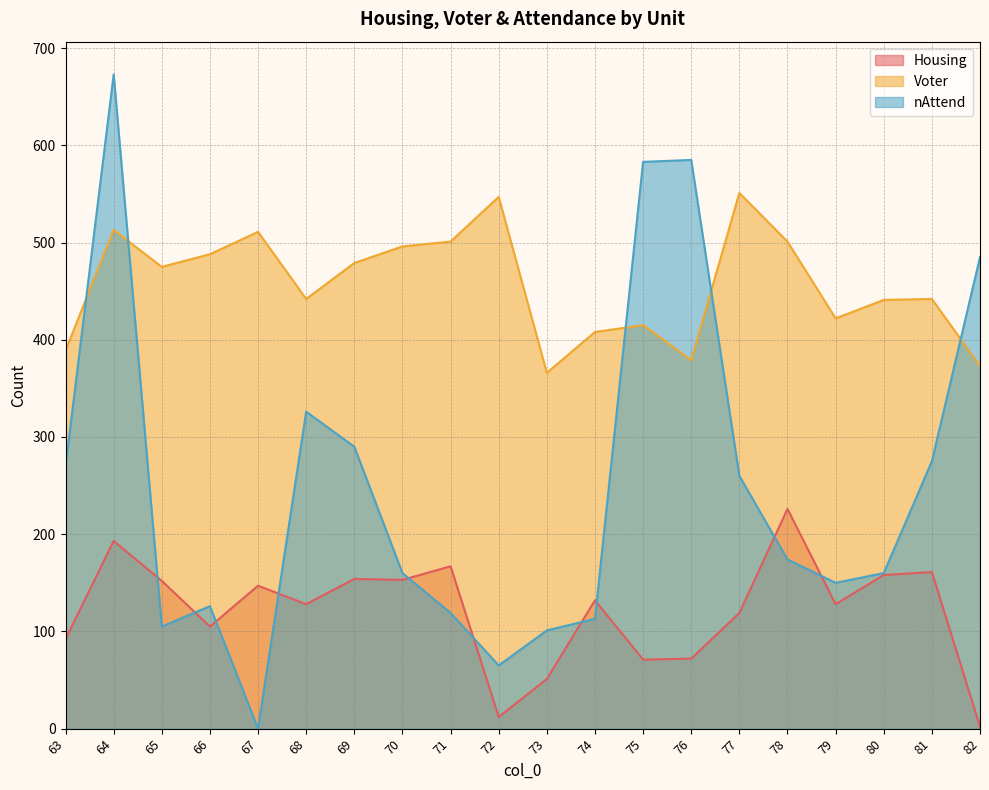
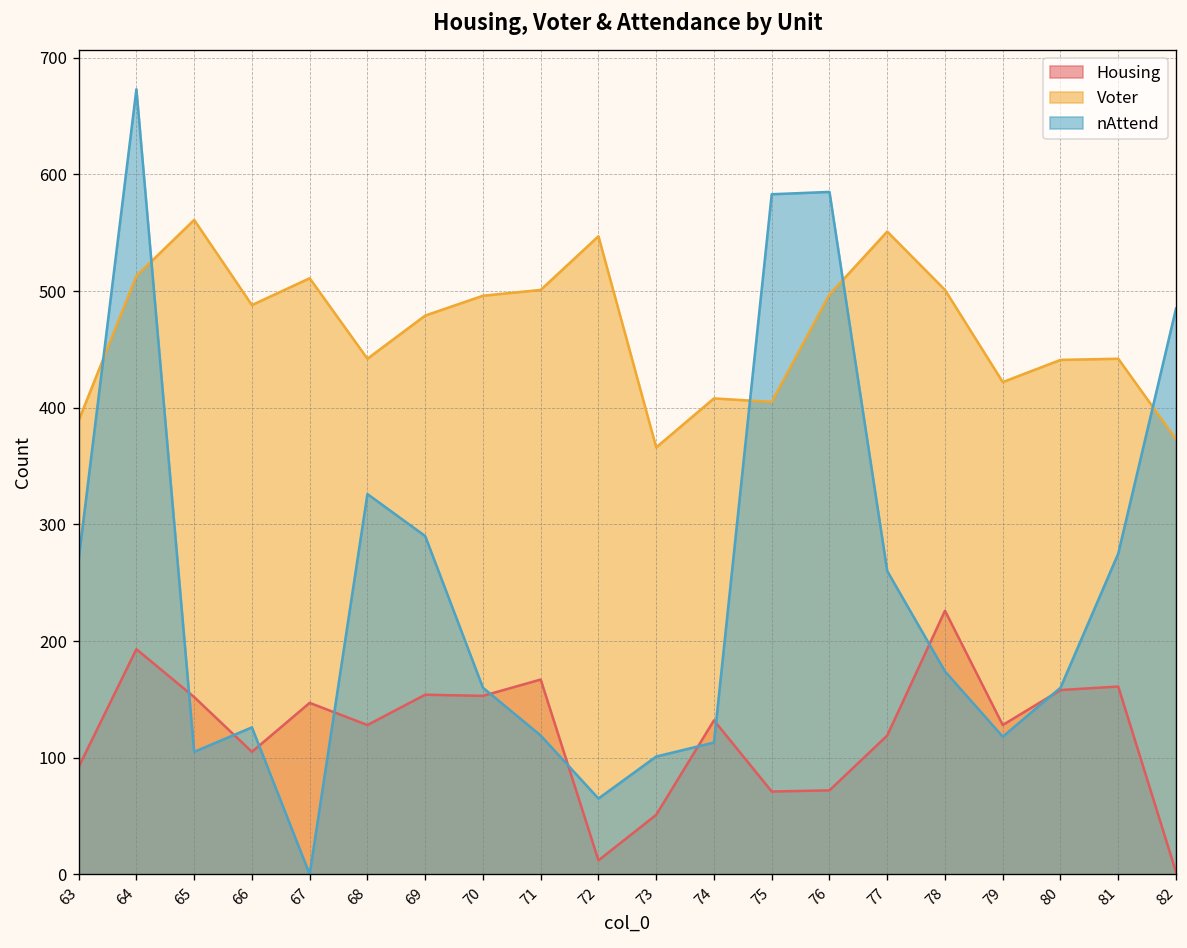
Voter, 65: 480 -> 560
Voter, 75: 420 -> 410
Voter, 76: 380 -> 500
nAttend, 79: 150 -> 120
